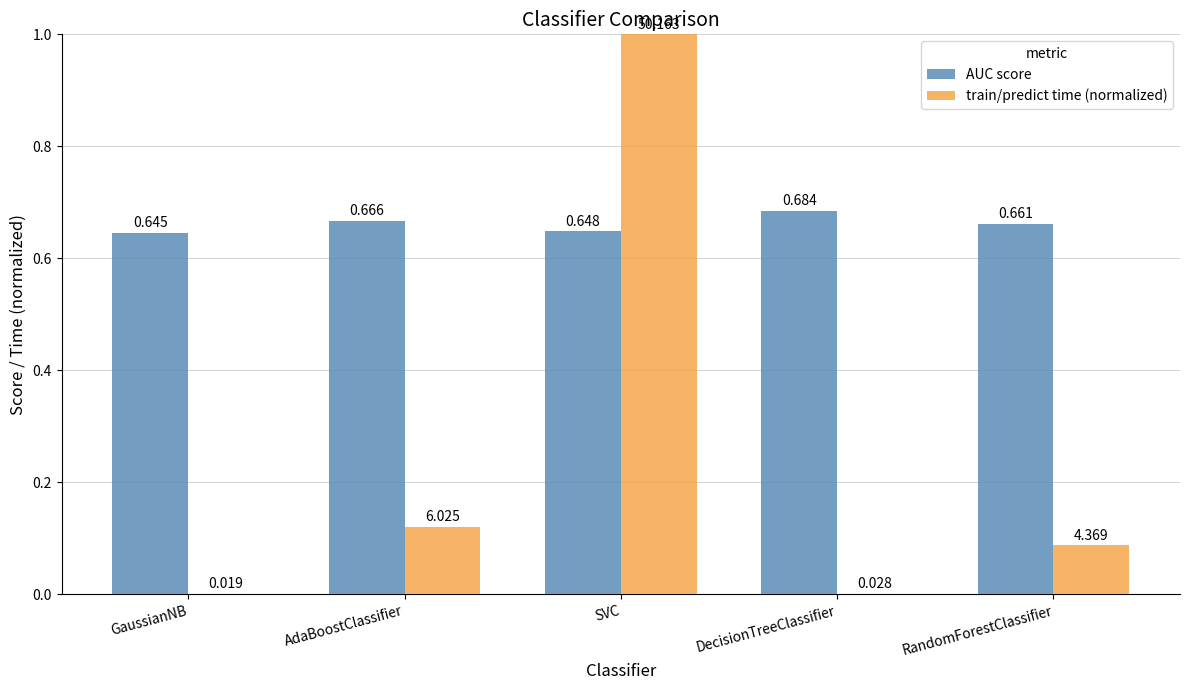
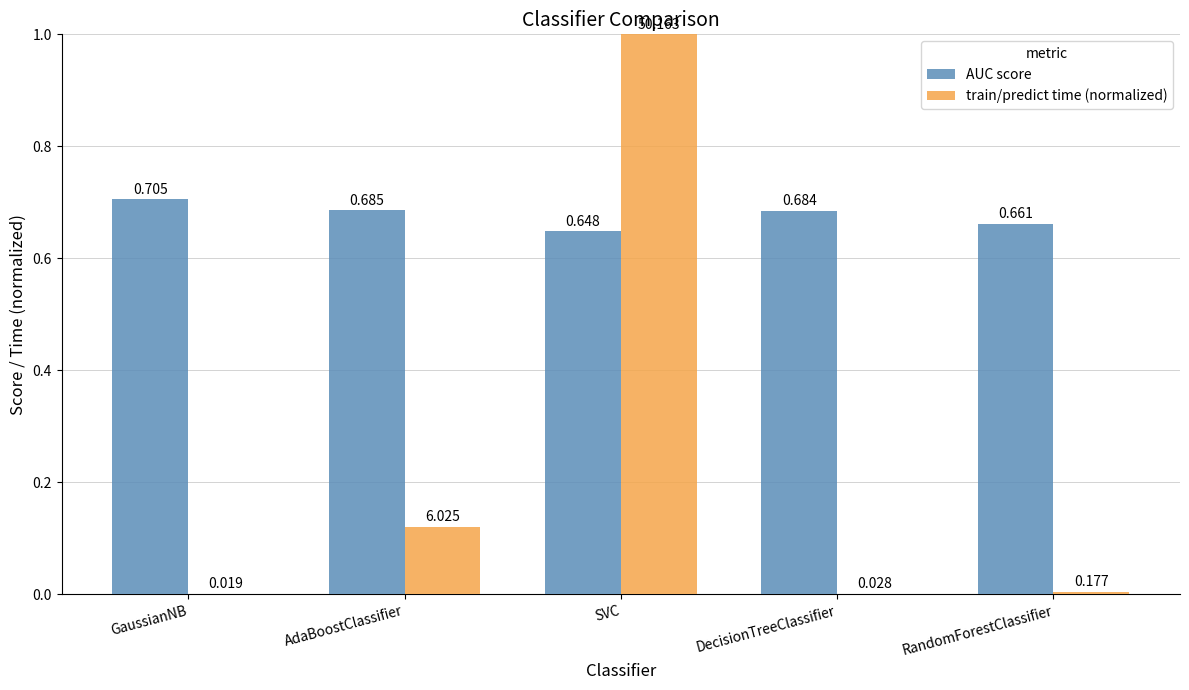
AUC score, GaussianNB: 0.645 -> 0.705
AUC score, AdaBoostClassifier: 0.666 -> 0.685
train/predict time (normalized), RandomForestClassifier: 4.369 -> 0.177
